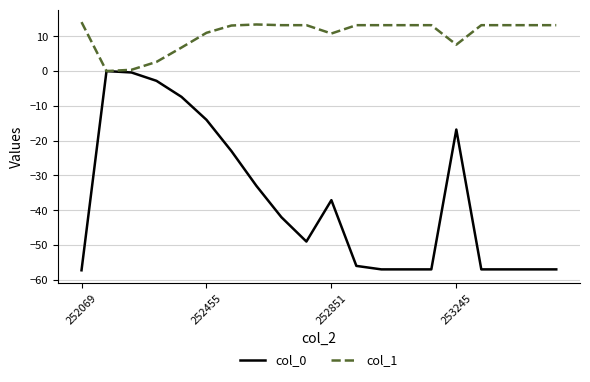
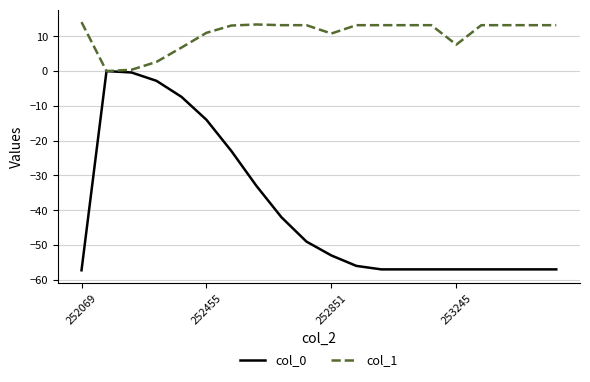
col_0, 252851: -37 -> -53
col_0, 253245: -17 -> -57
